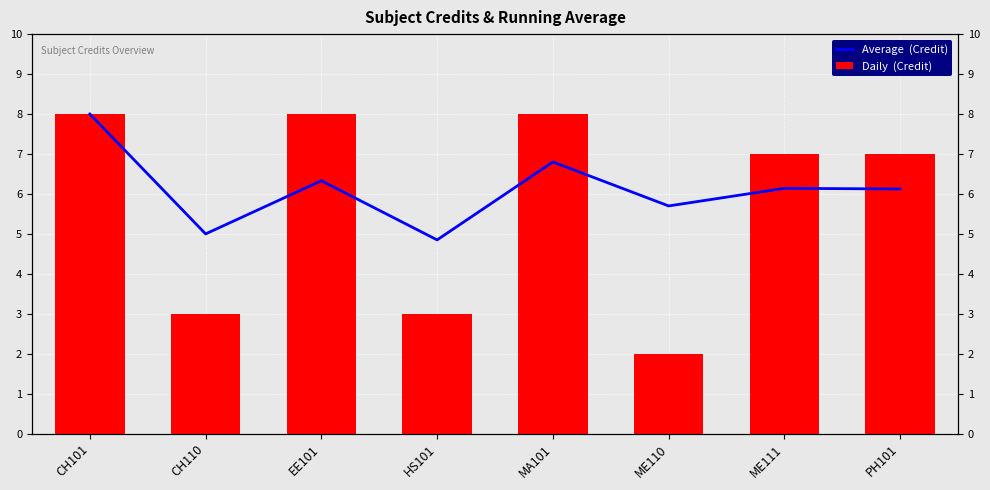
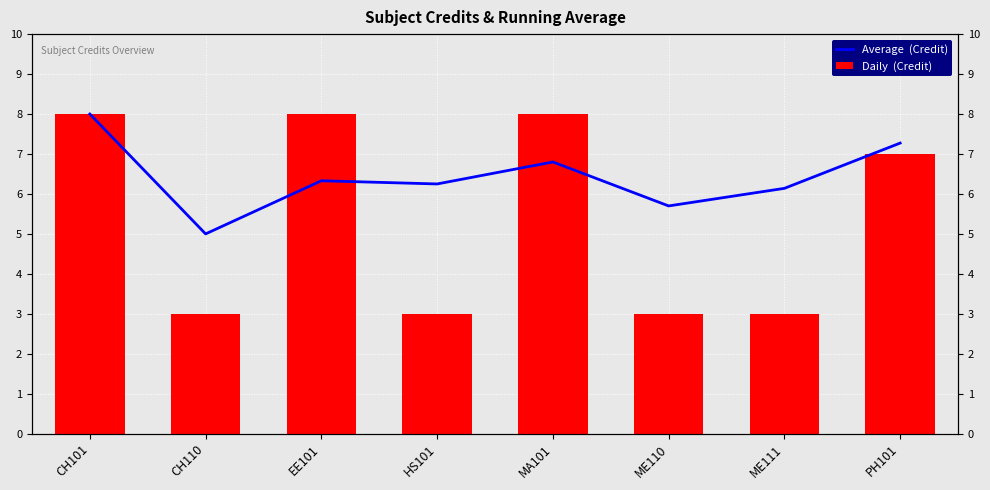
Average (Credit), HS101: 4.9 -> 6.3
Daily (Credit), ME110: 2 -> 3
Daily (Credit), ME111: 7 -> 3
Average (Credit), PH101: 6.1 -> 7.3
